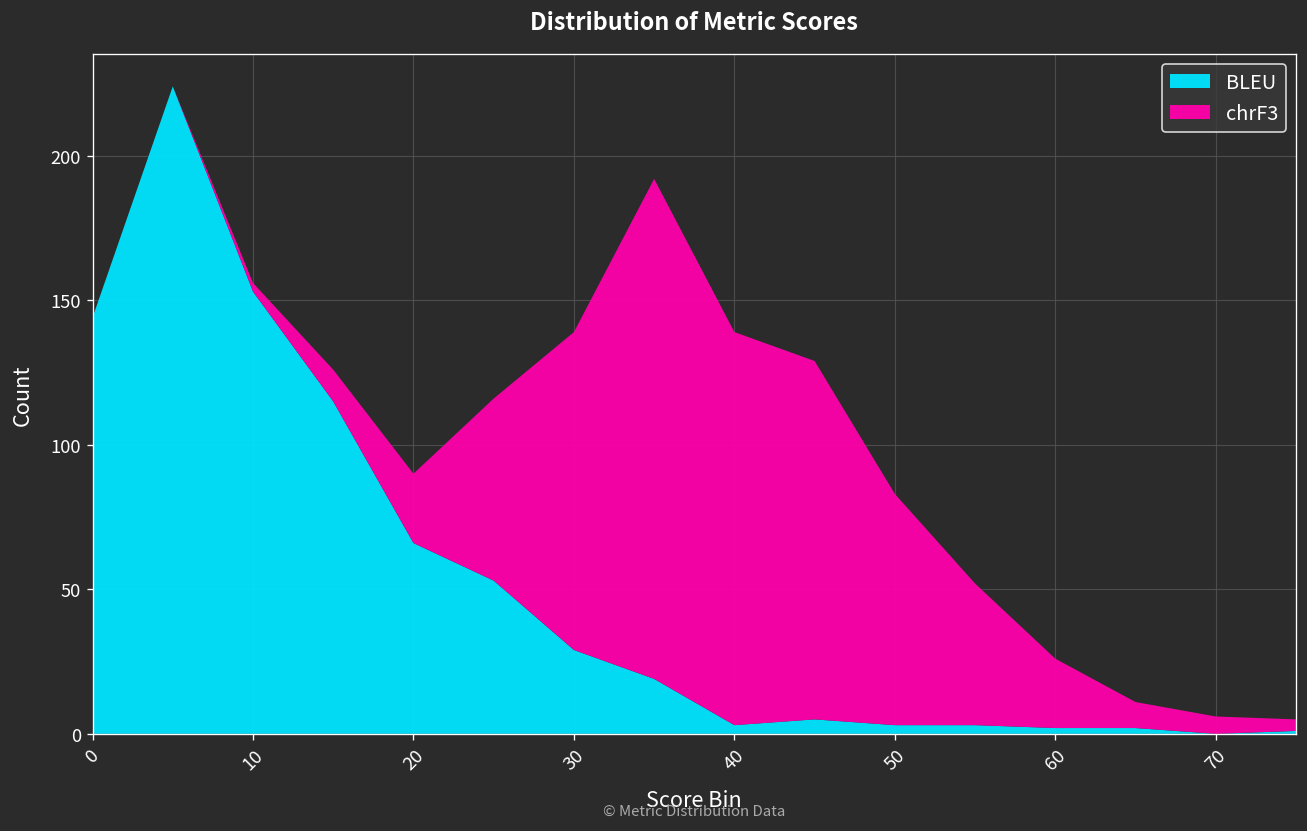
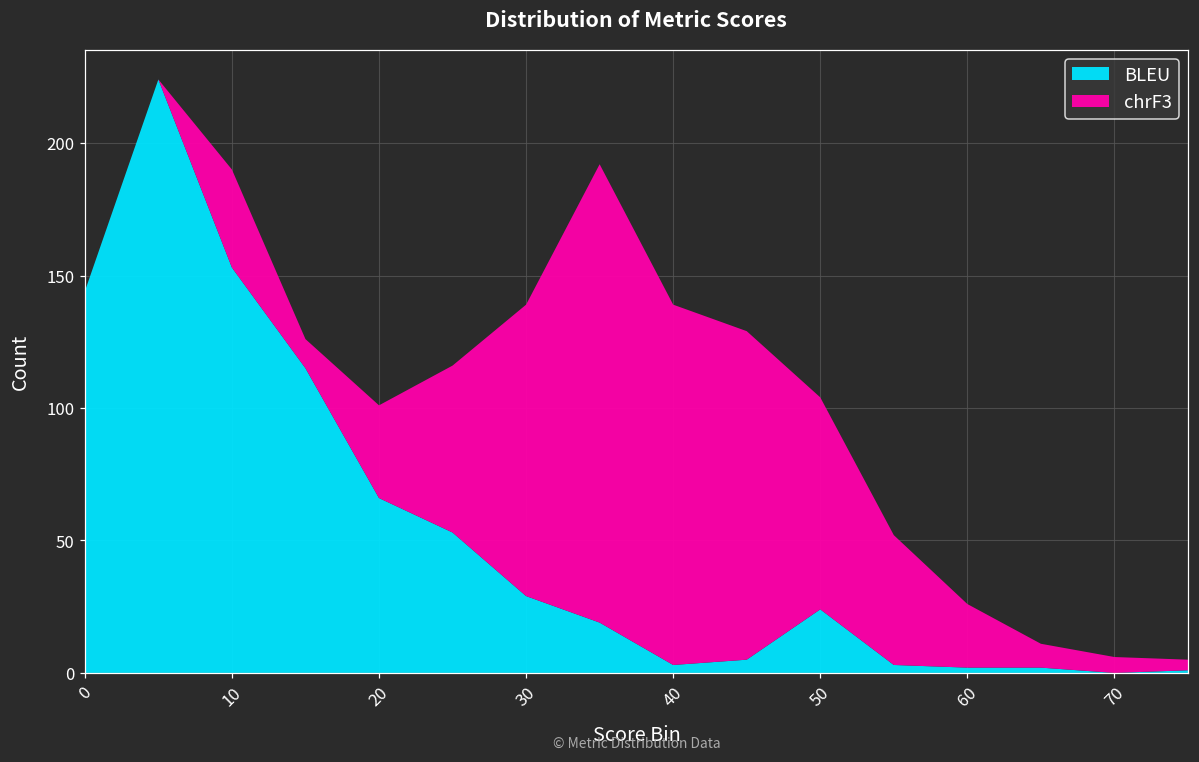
chrF3, 10: 3 -> 37
chrF3, 20: 24 -> 35
BLEU, 50: 3 -> 24
